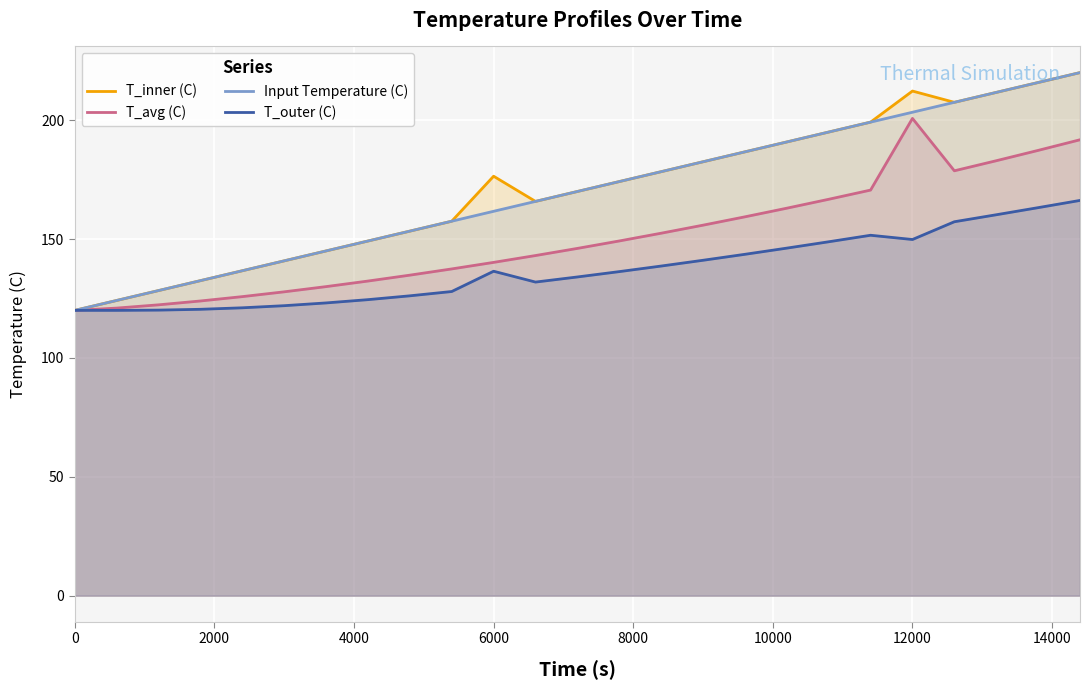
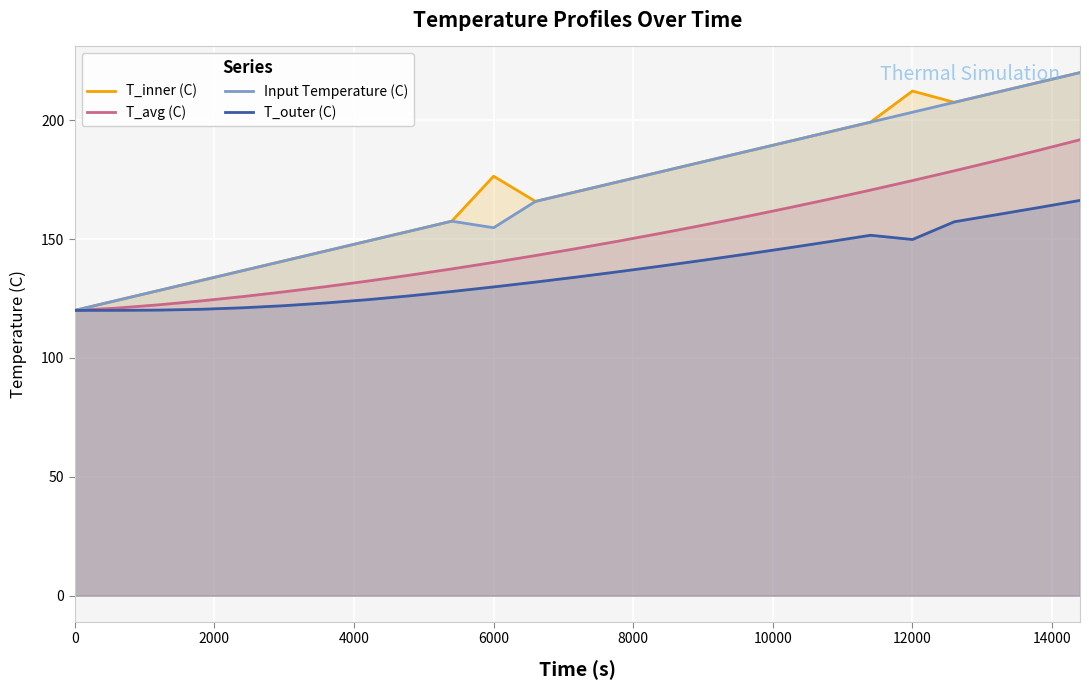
Input Temperature (C), 6000: 162 -> 155
T_outer (C), 6000: 136 -> 130
T_avg (C), 12000: 201 -> 175
